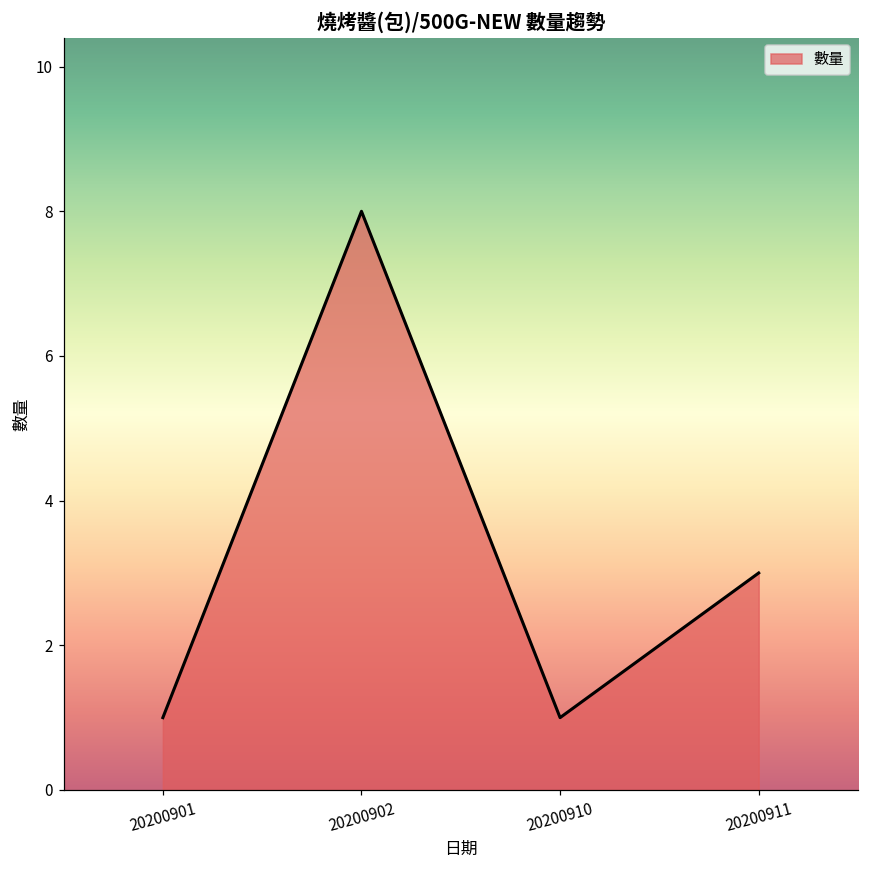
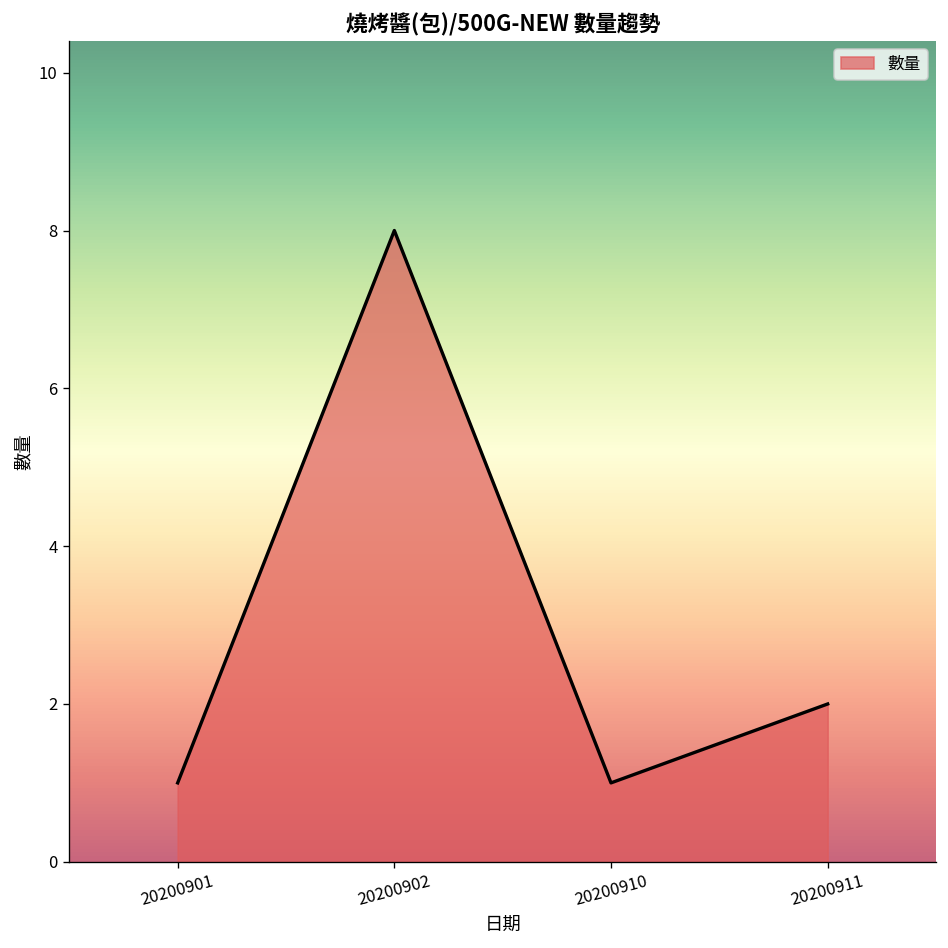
20200911: 3 -> 2
